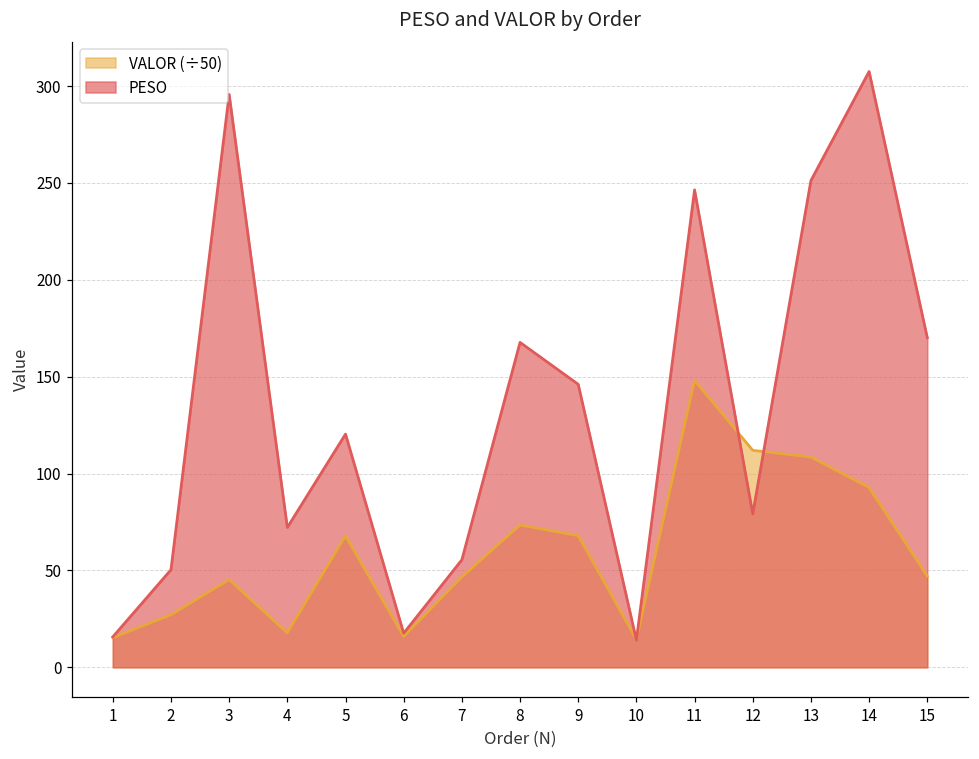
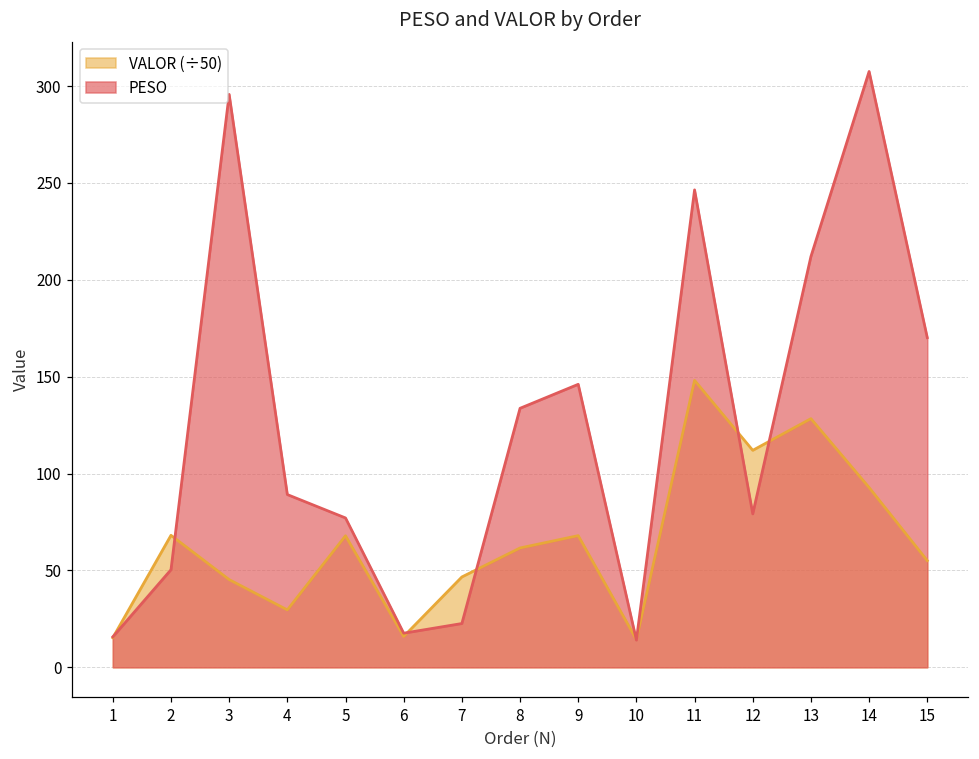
VALOR (÷50), 2: 27 -> 68
VALOR (÷50), 4: 18 -> 30
PESO, 4: 72 -> 89
PESO, 5: 120 -> 77
PESO, 7: 56 -> 23
VALOR (÷50), 8: 73 -> 62
PESO, 8: 168 -> 134
VALOR (÷50), 13: 109 -> 128
PESO, 13: 251 -> 212
VALOR (÷50), 15: 47 -> 55
